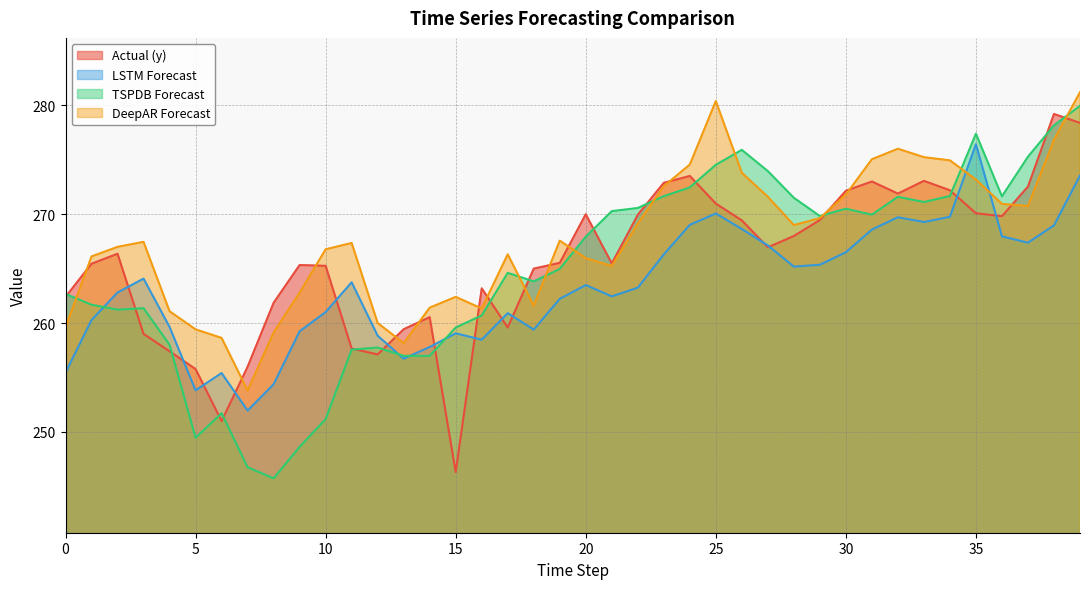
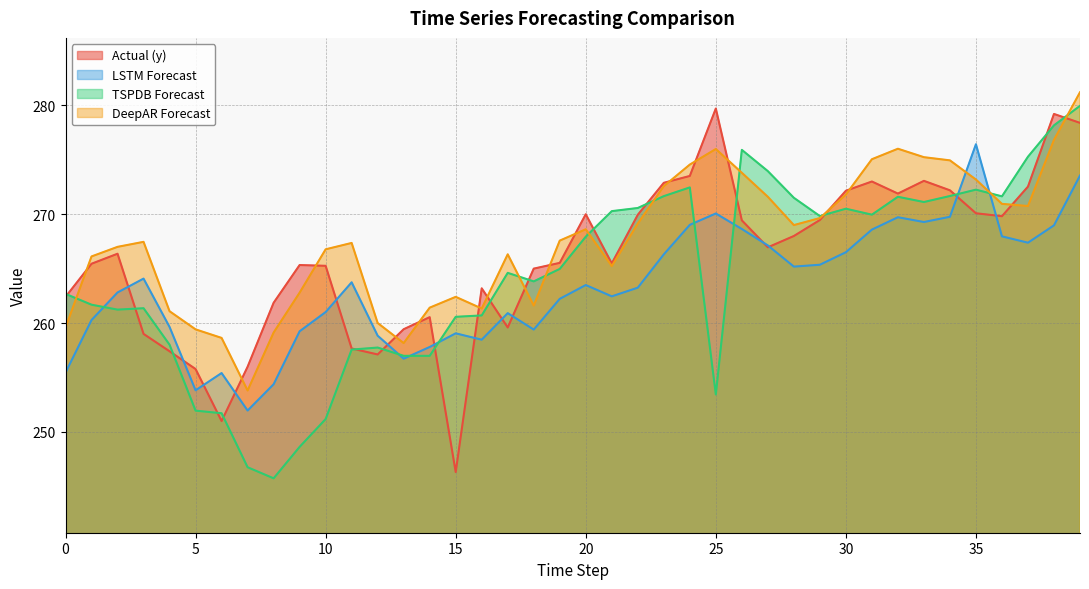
TSPDB Forecast, 5: 249.5 -> 251.9
TSPDB Forecast, 15: 259.6 -> 260.6
DeepAR Forecast, 20: 266.0 -> 268.6
Actual (y), 25: 271.0 -> 279.7
TSPDB Forecast, 25: 274.5 -> 253.4
DeepAR Forecast, 25: 280.4 -> 276.0
TSPDB Forecast, 35: 277.4 -> 272.3
